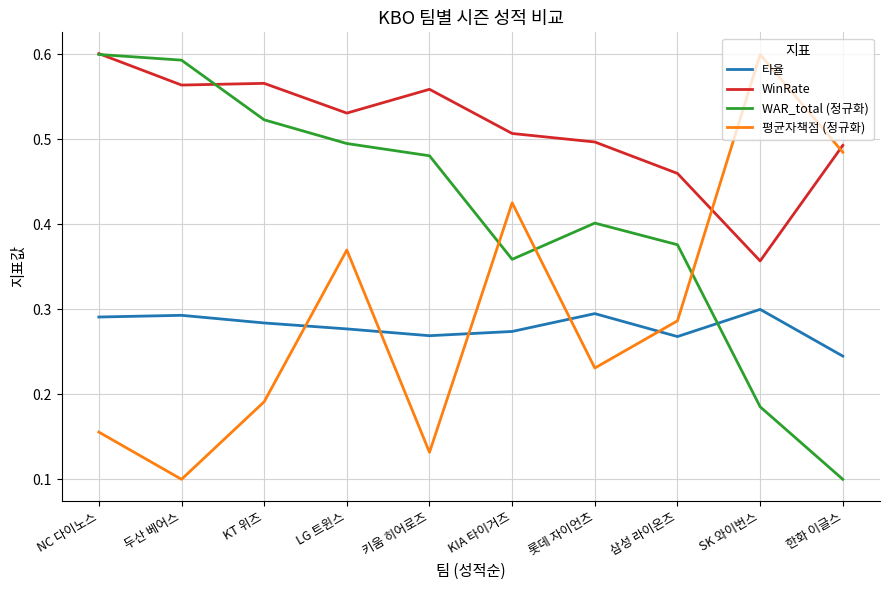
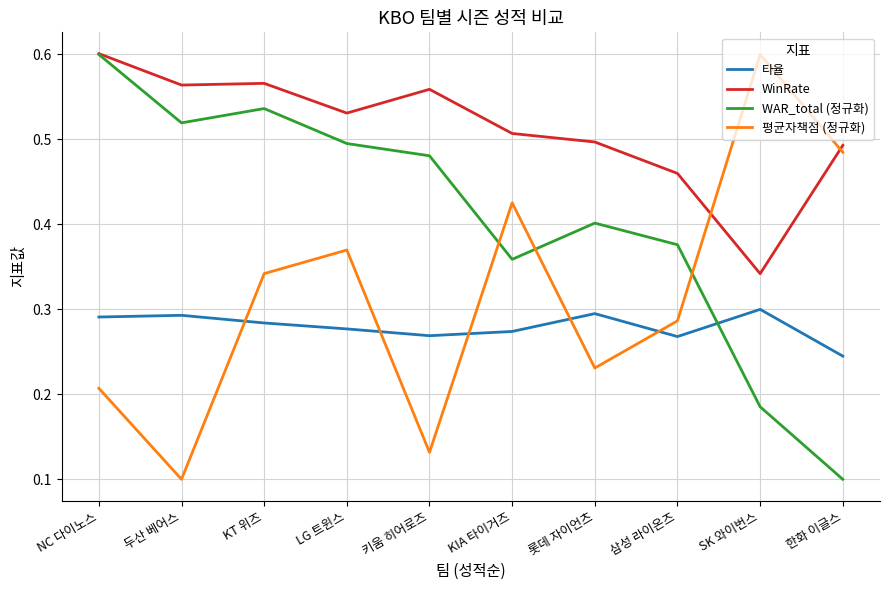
평균자책점 (정규화), NC 다이노스: 0.16 -> 0.21
WAR_total (정규화), 두산 베어스: 0.59 -> 0.52
WAR_total (정규화), KT 위즈: 0.52 -> 0.54
평균자책점 (정규화), KT 위즈: 0.19 -> 0.34
WinRate, SK 와이번스: 0.36 -> 0.34
